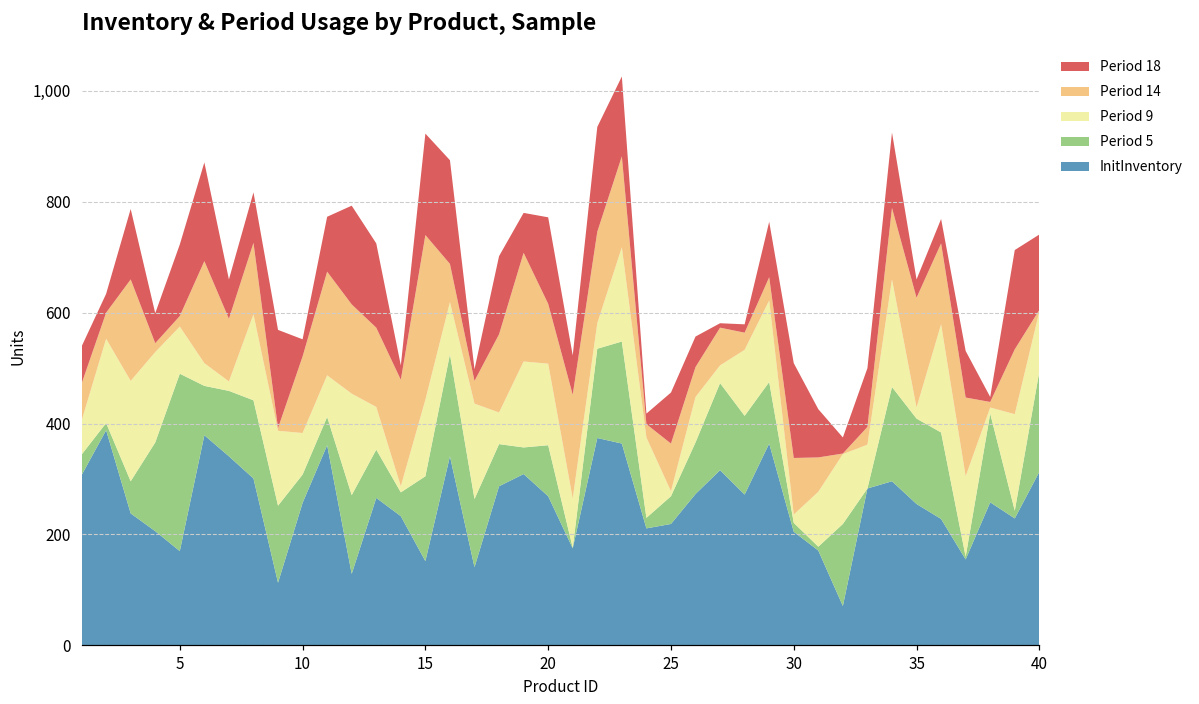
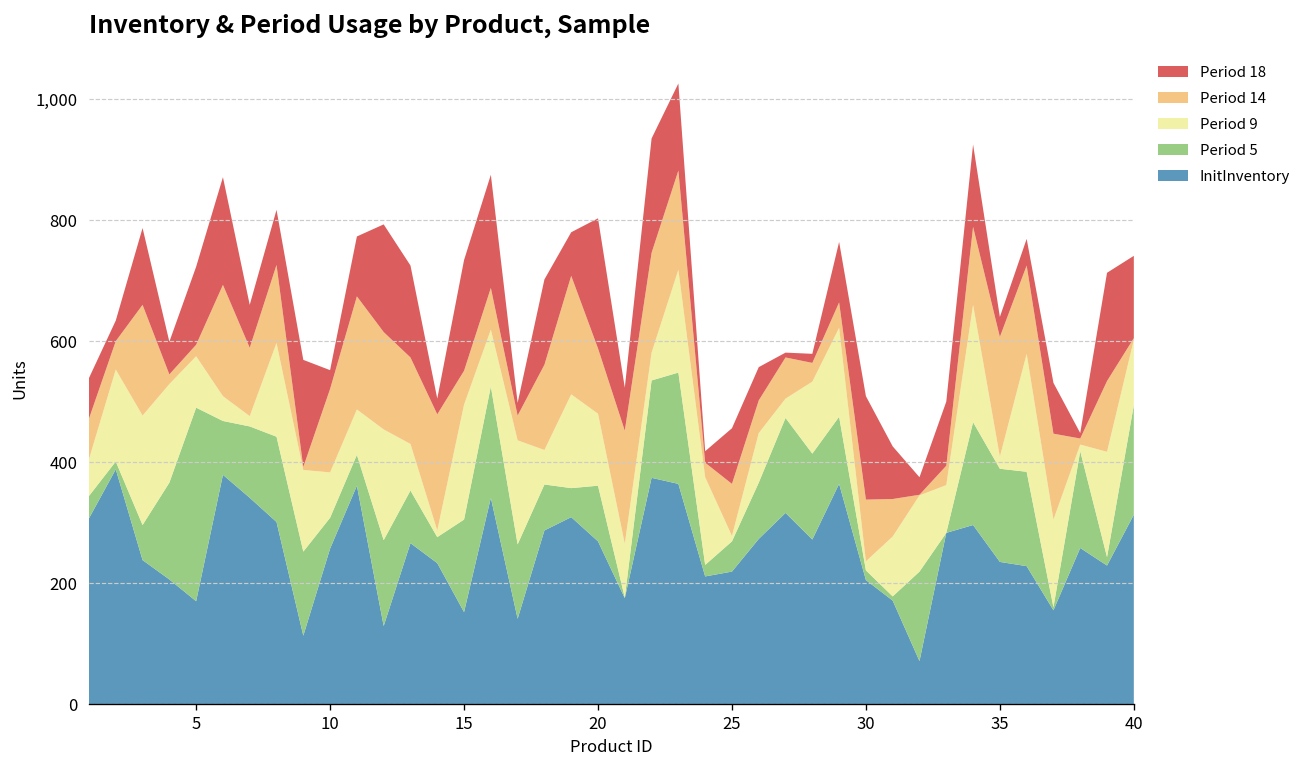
Period 9, 15: 140 -> 190
Period 14, 15: 300 -> 60
Period 9, 20: 150 -> 120
Period 18, 20: 160 -> 220
InitInventory, 35: 260 -> 240
